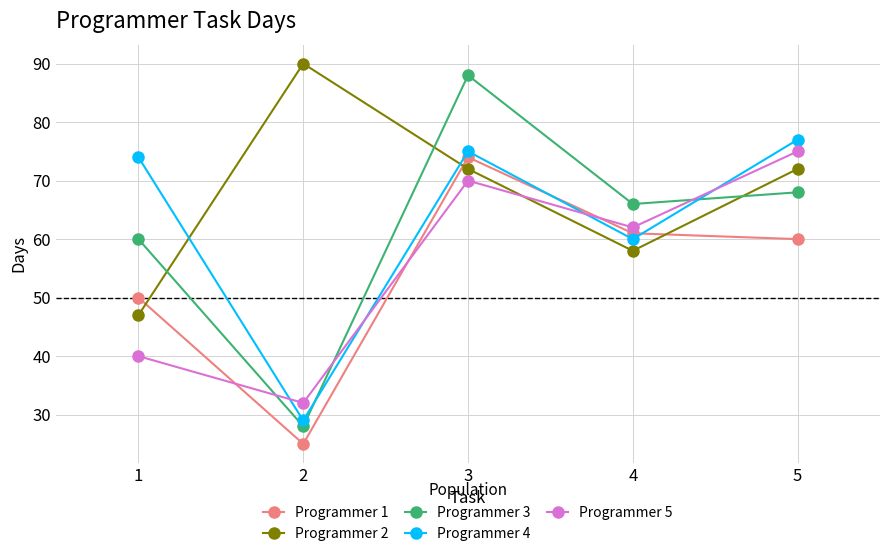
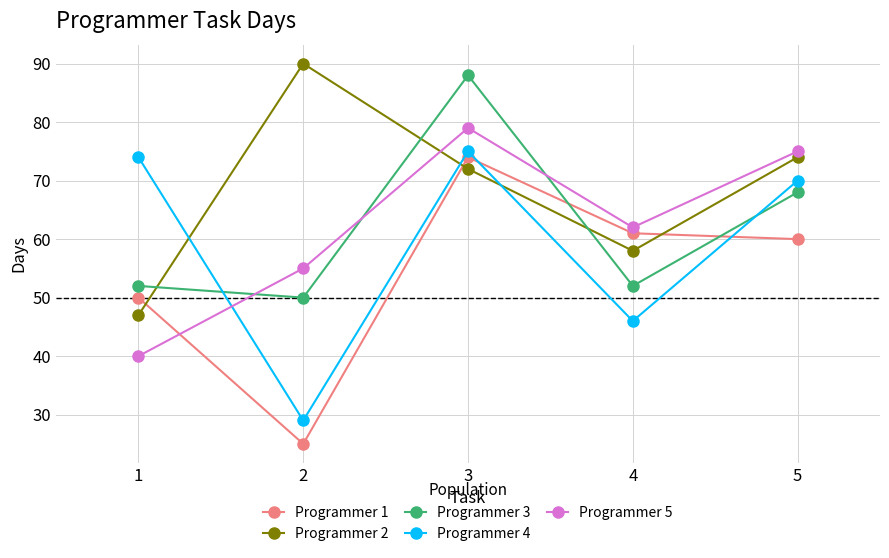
Programmer 3, 1: 60 -> 52
Programmer 3, 2: 28 -> 50
Programmer 5, 2: 32 -> 55
Programmer 5, 3: 70 -> 79
Programmer 3, 4: 66 -> 52
Programmer 4, 4: 60 -> 46
Programmer 2, 5: 72 -> 74
Programmer 4, 5: 77 -> 70
